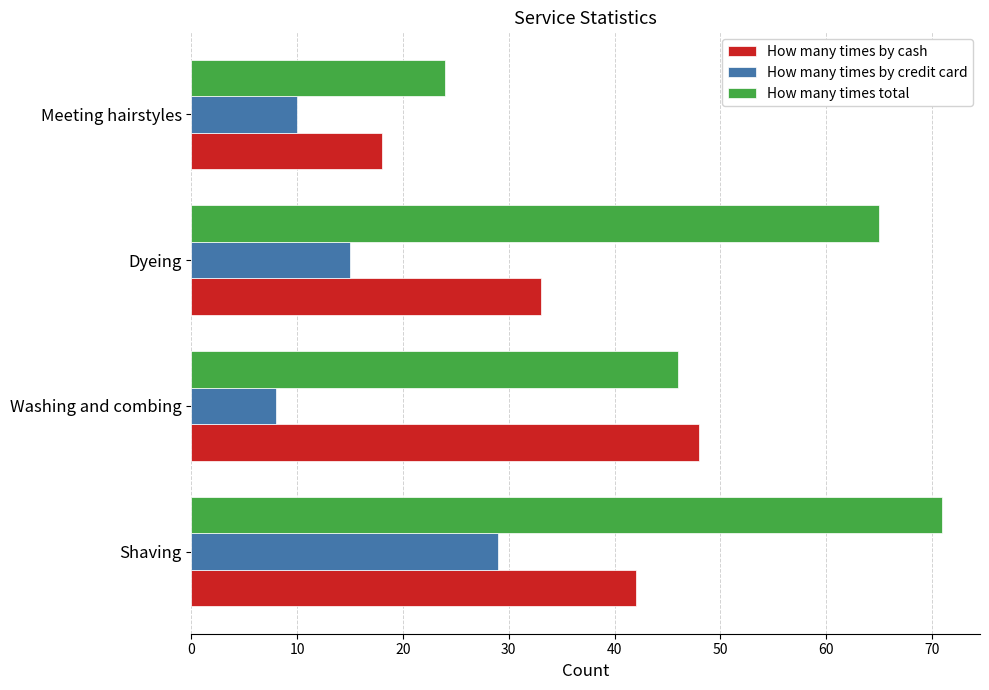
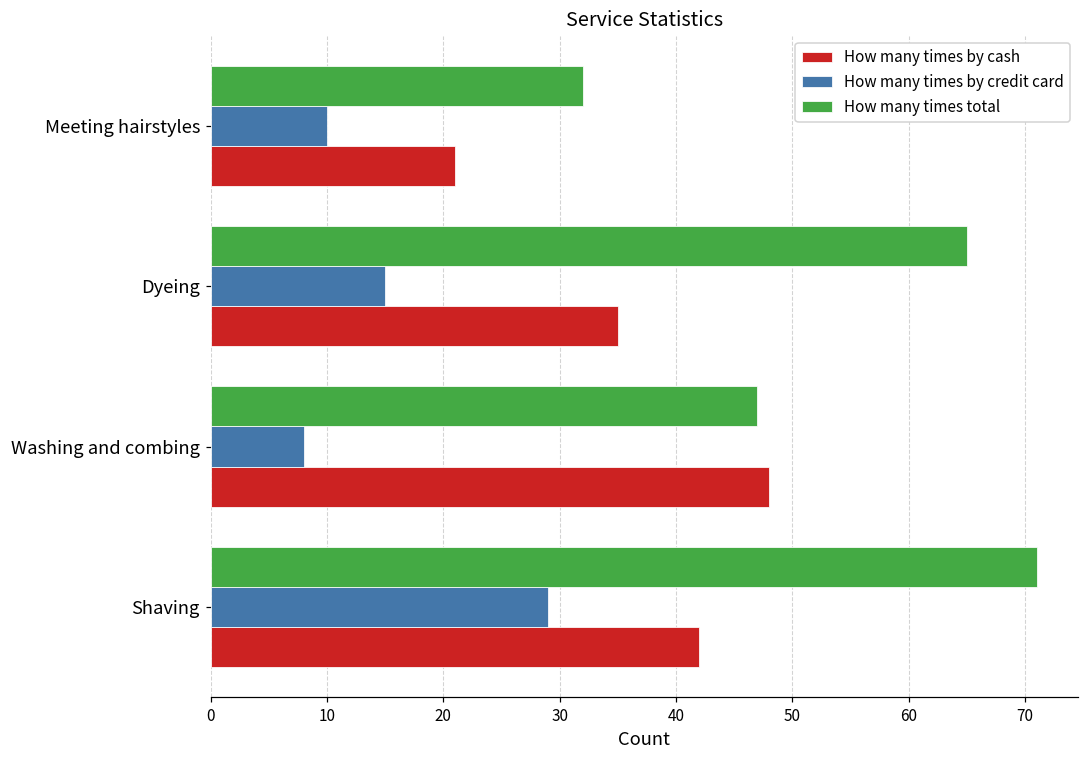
How many times total, Meeting hairstyles: 24 -> 32
How many times by cash, Meeting hairstyles: 18 -> 21
How many times by cash, Dyeing: 33 -> 35
How many times total, Washing and combing: 46 -> 47
